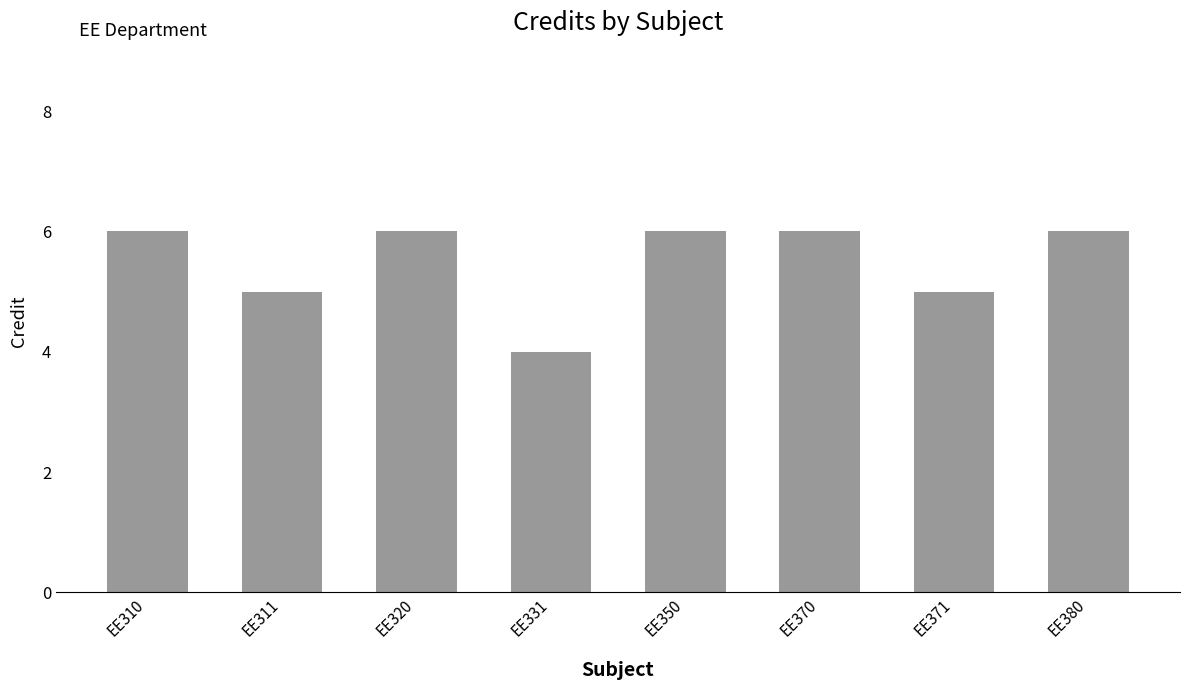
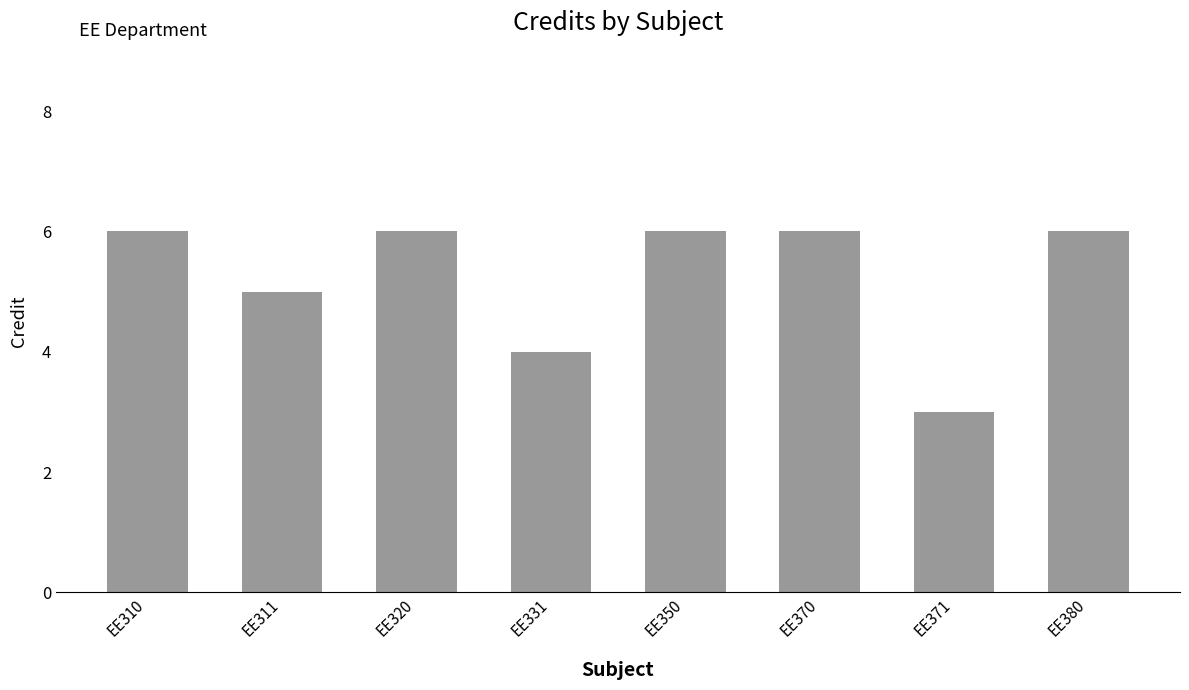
EE371: 5 -> 3
